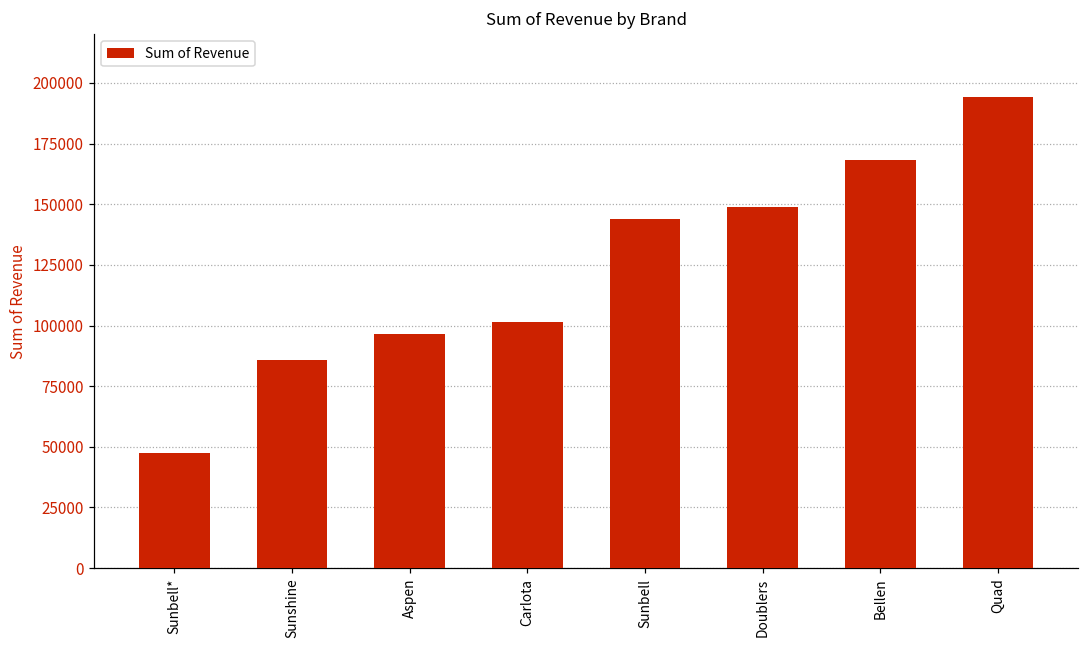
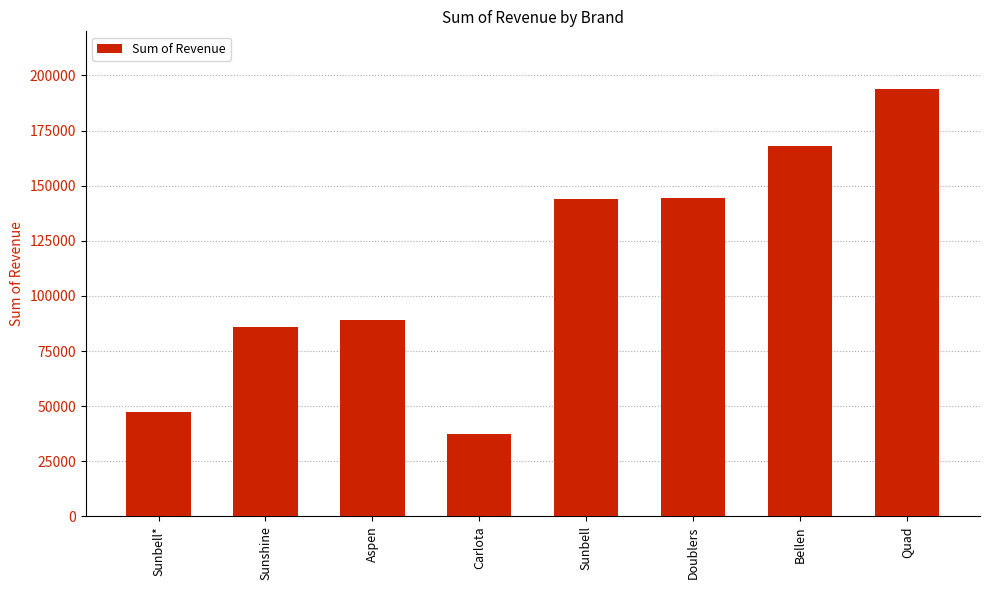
Aspen: 96000 -> 89000
Carlota: 101000 -> 37000
Doublers: 149000 -> 145000
